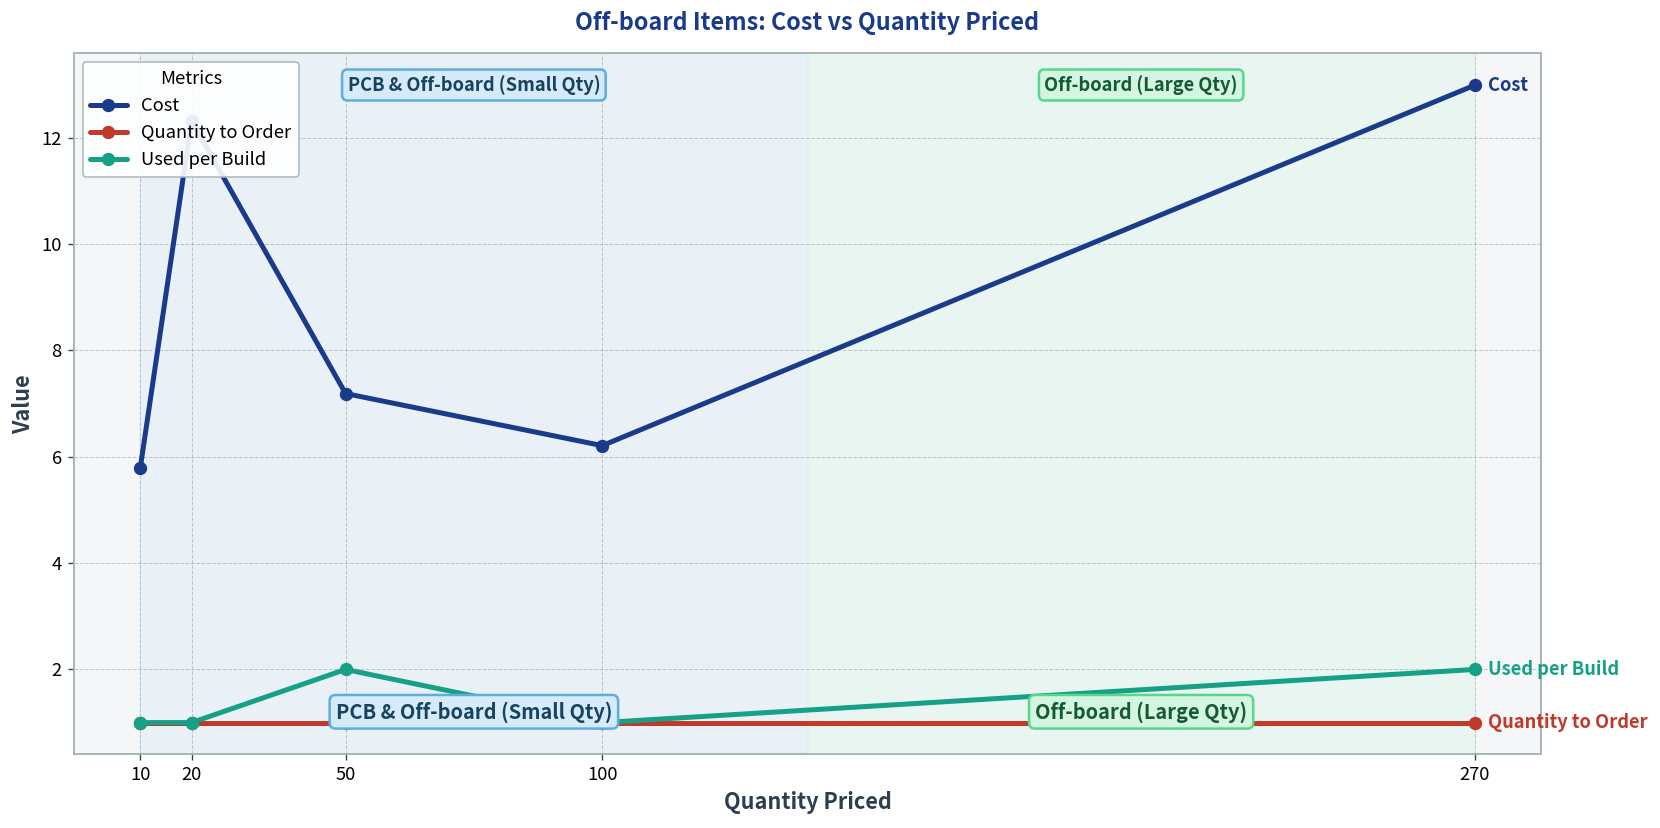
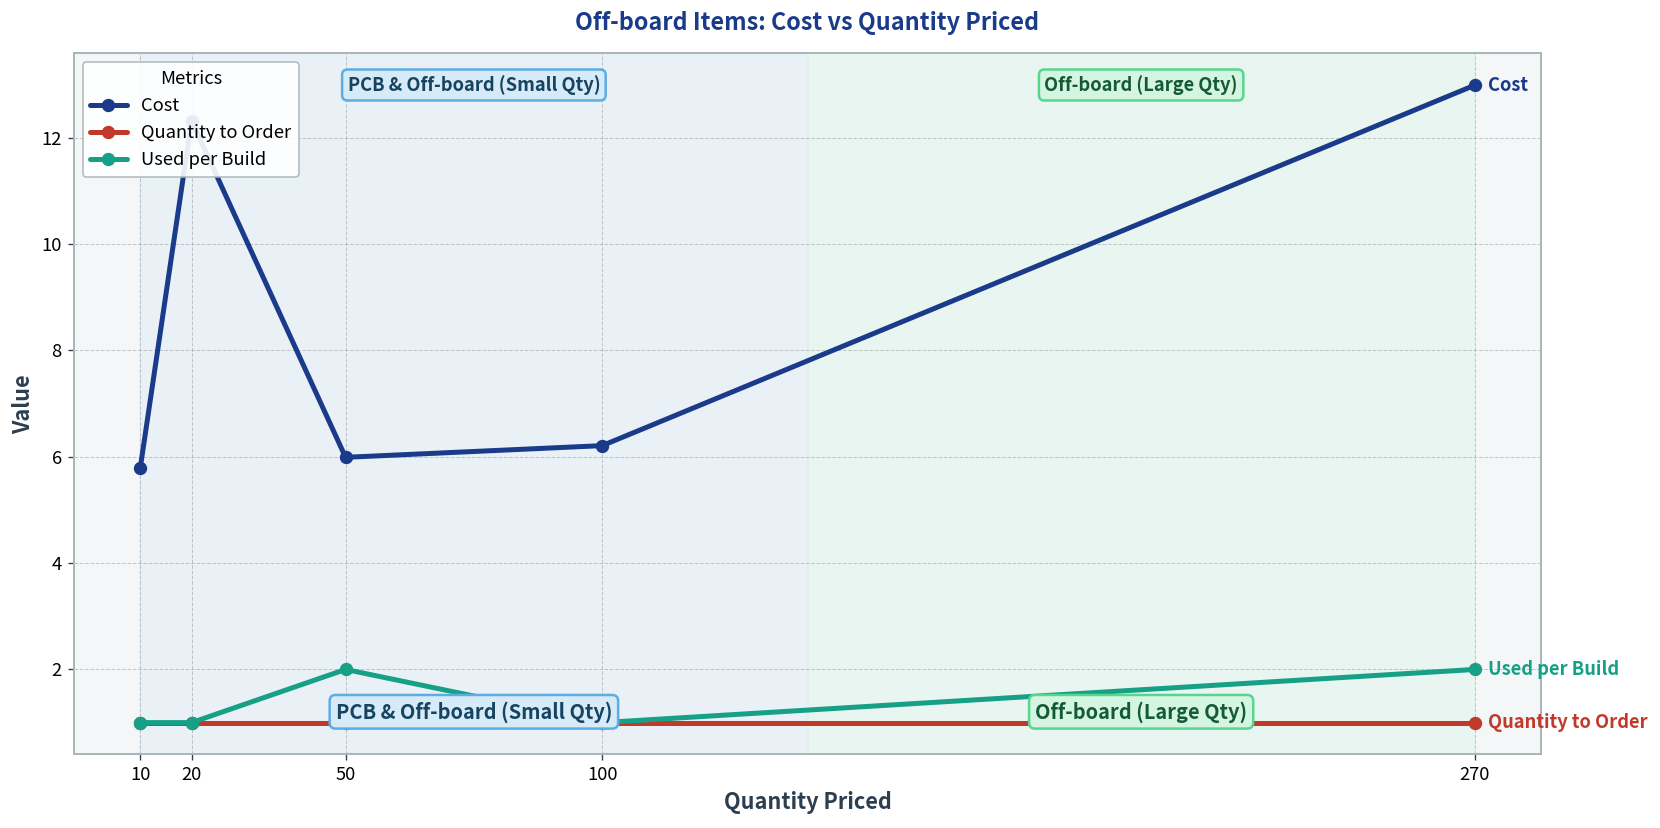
Cost, 50: 7.2 -> 6.0
